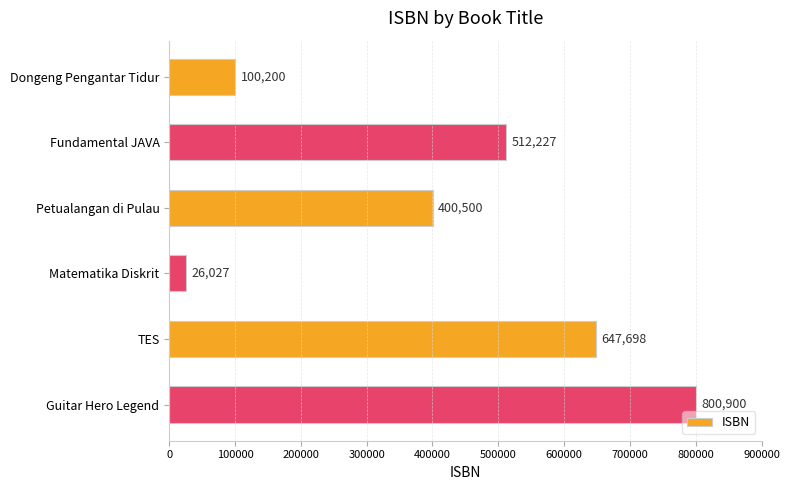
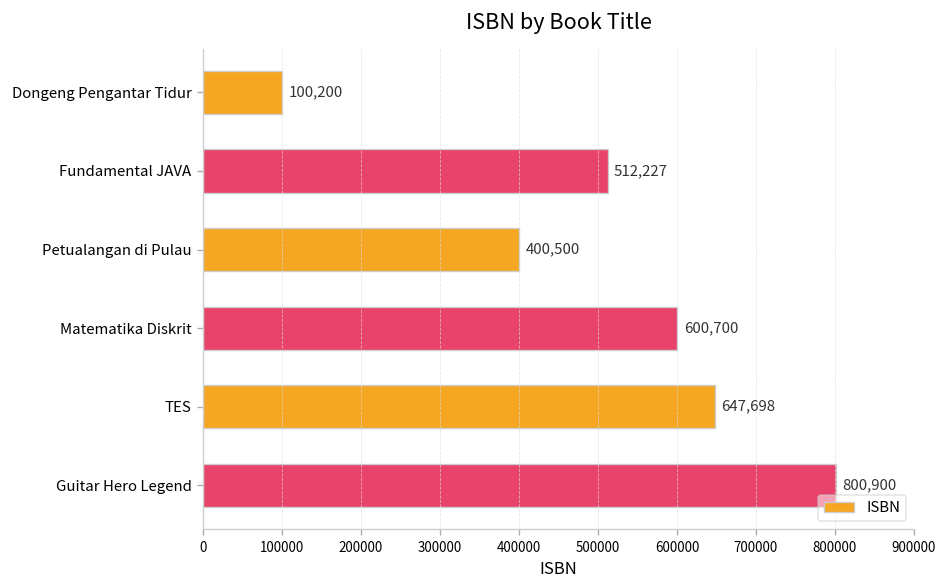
Matematika Diskrit: 26,027 -> 600,700
